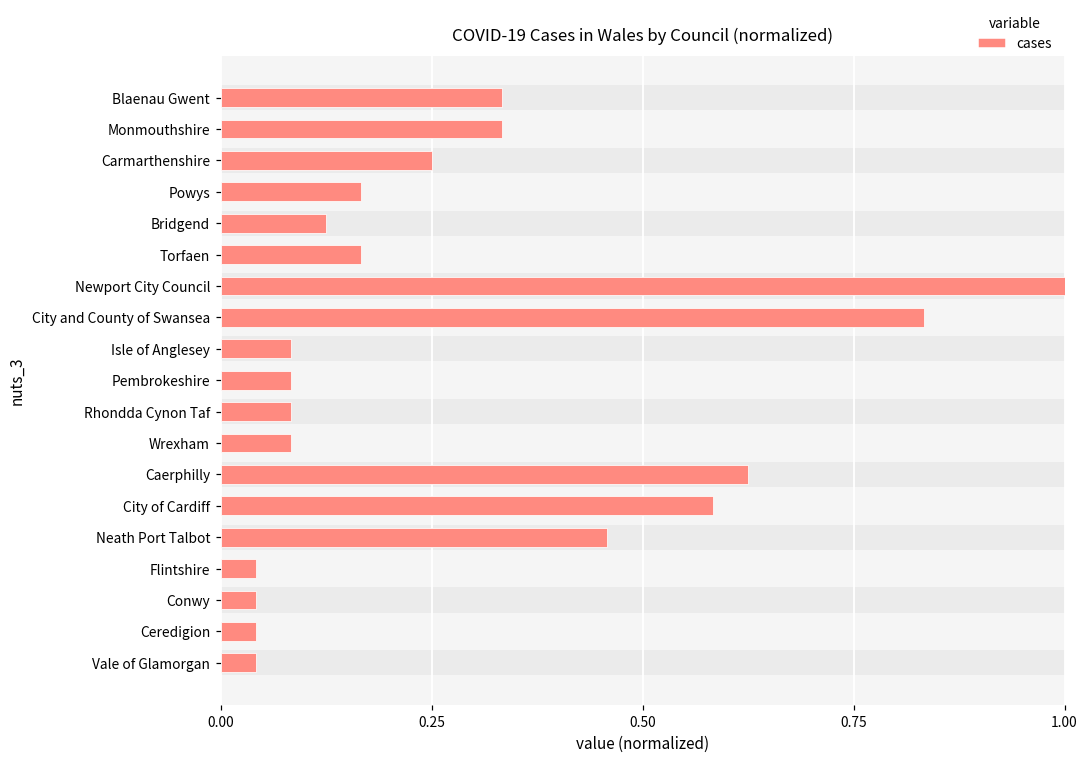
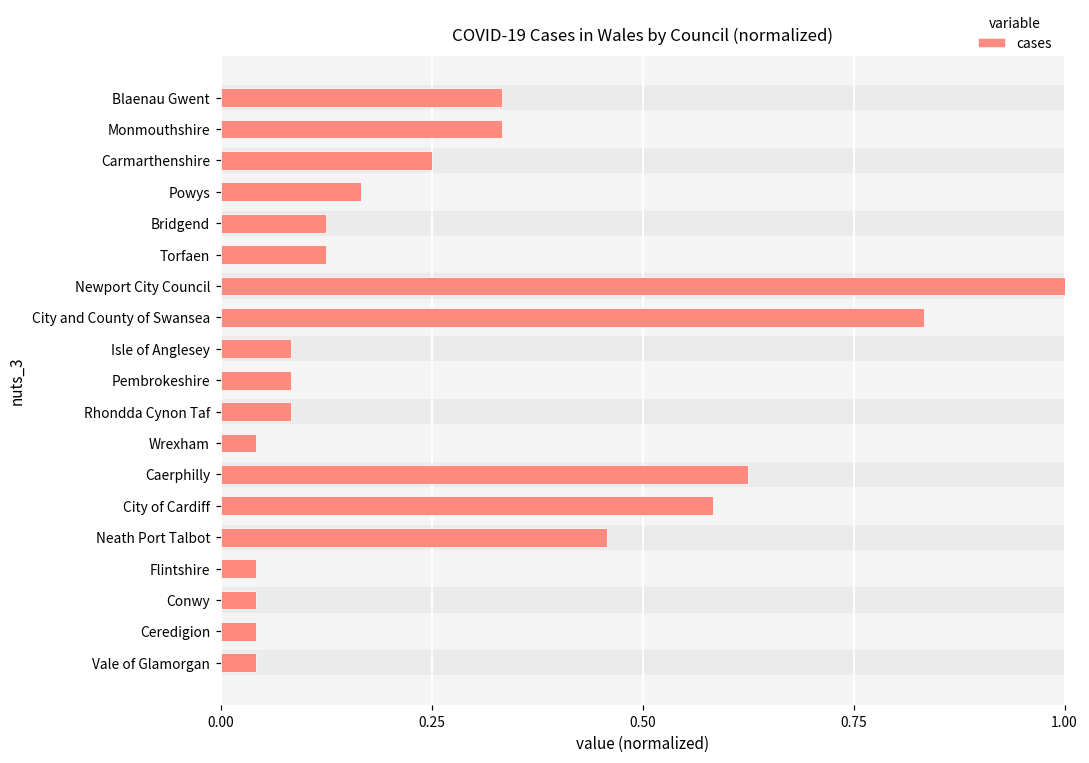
Torfaen: 0.17 -> 0.13
Wrexham: 0.08 -> 0.04
